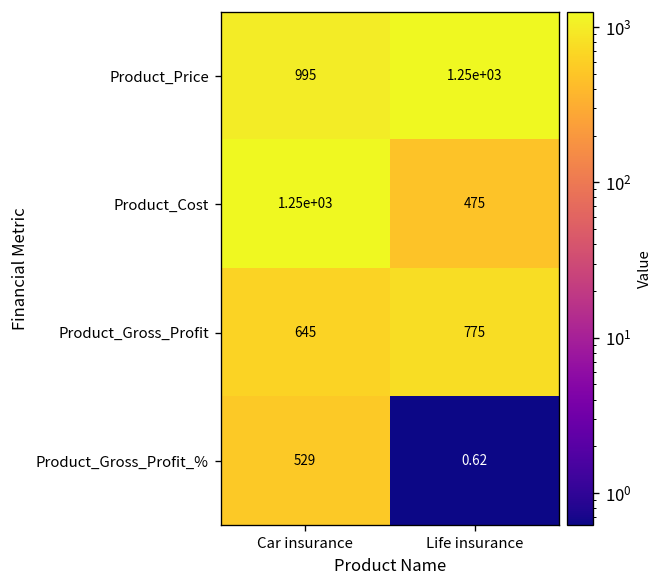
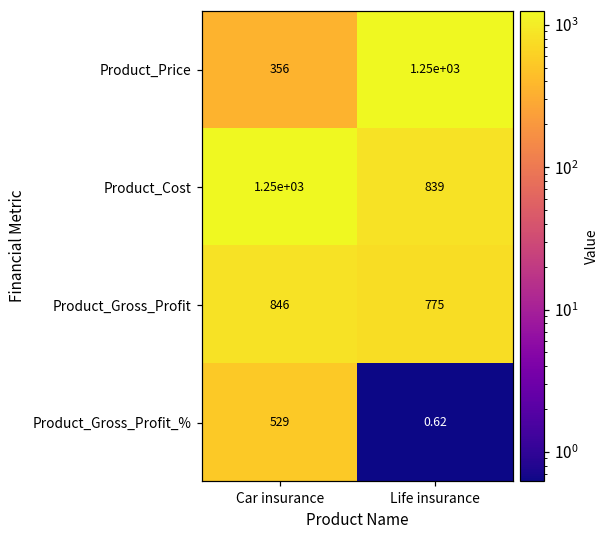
Product_Price, Car insurance: 995 -> 356
Product_Cost, Life insurance: 475 -> 839
Product_Gross_Profit, Car insurance: 645 -> 846
